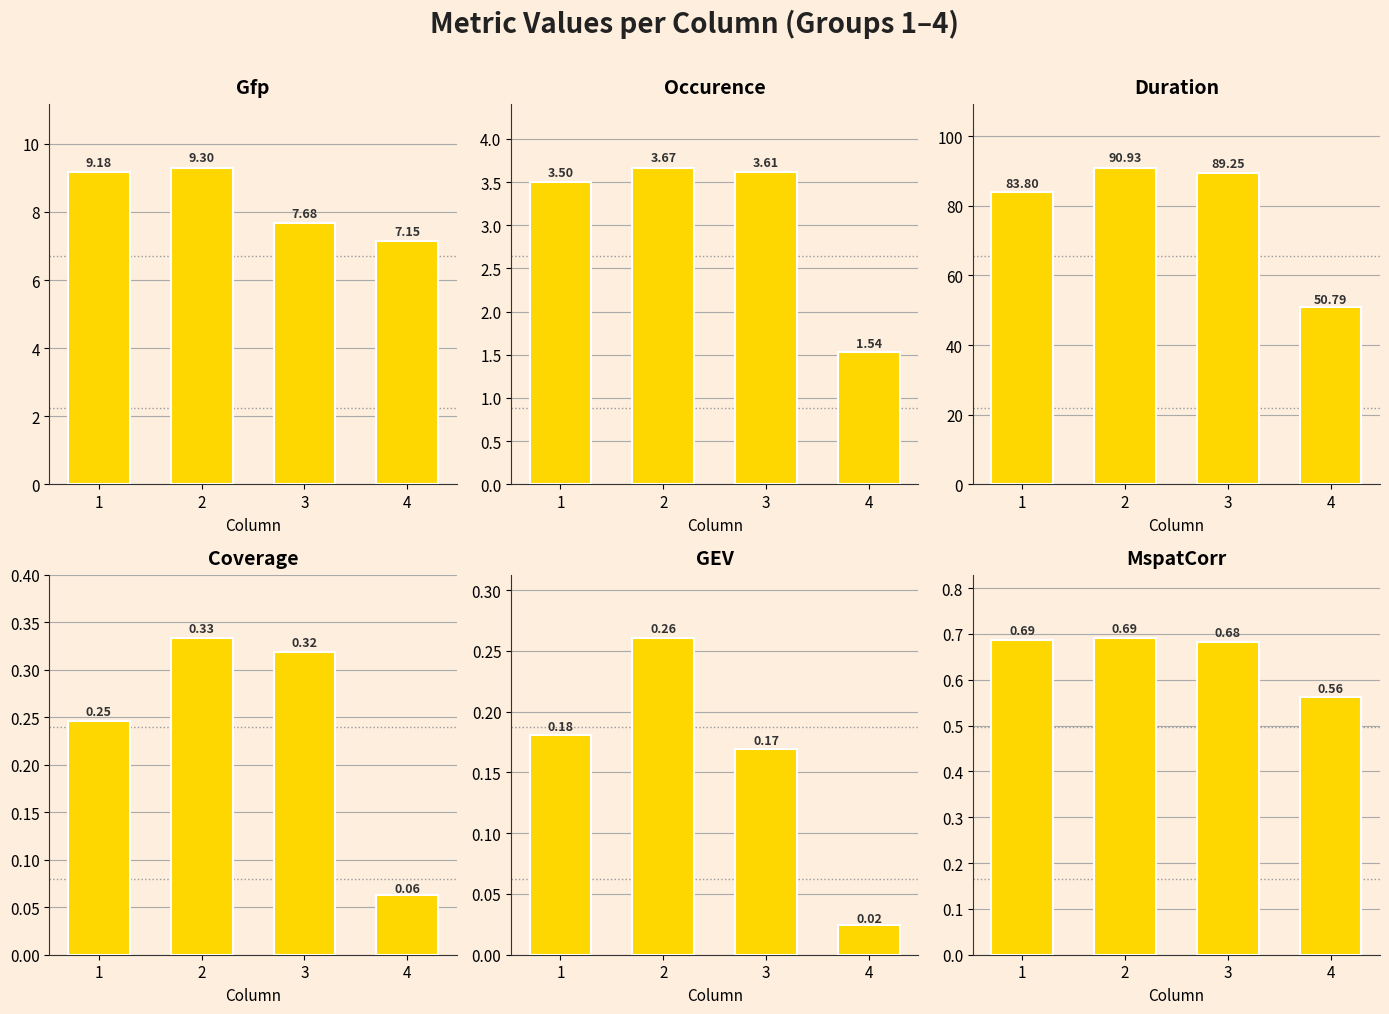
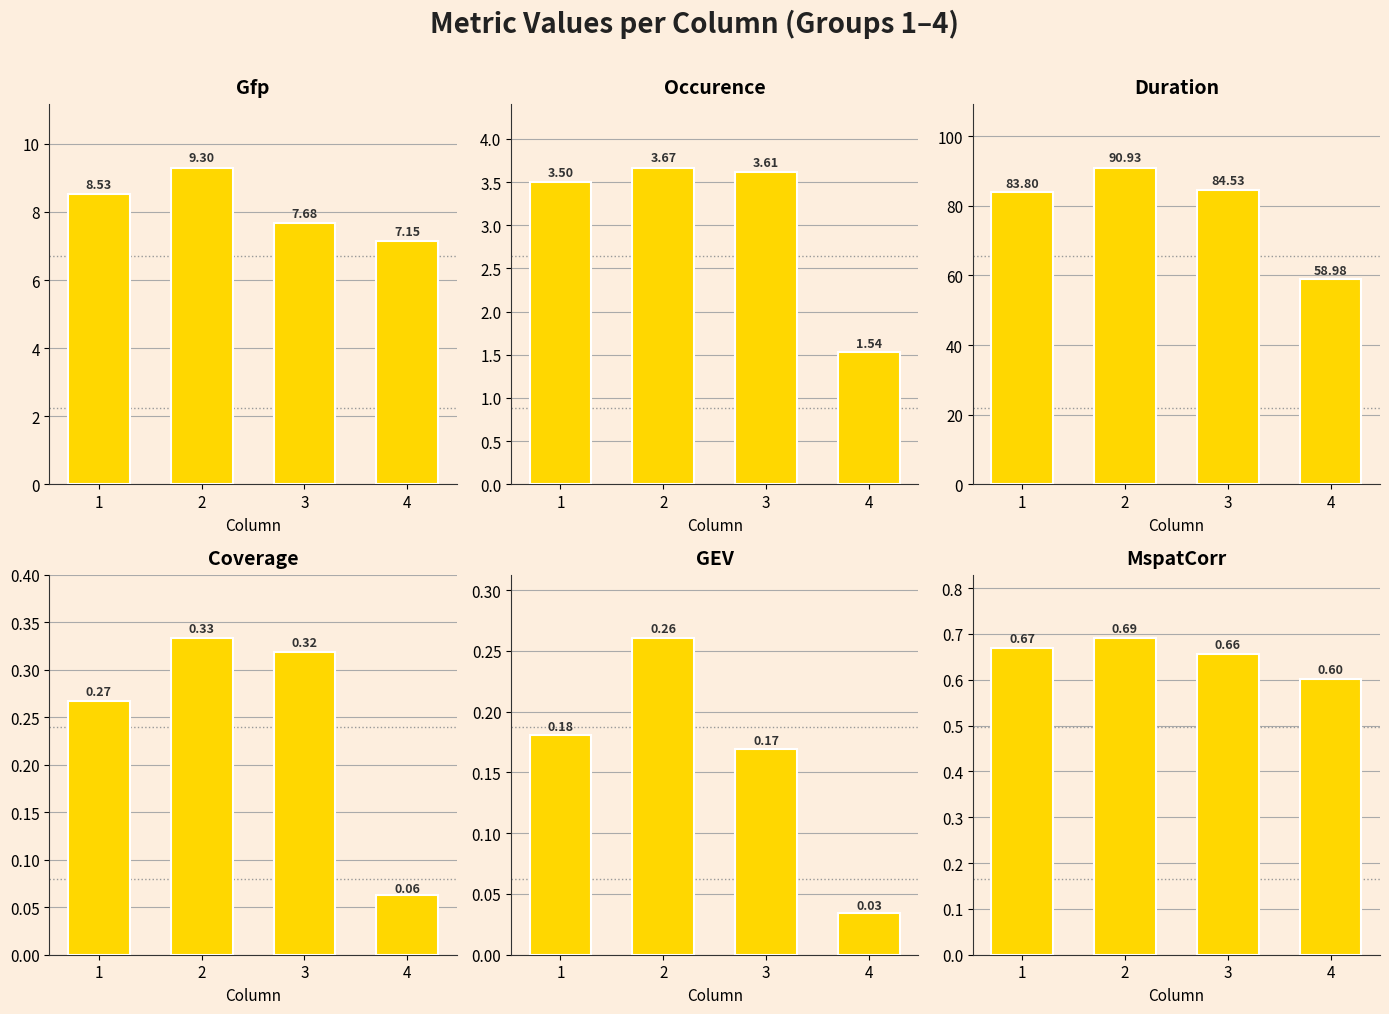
Gfp, 1: 9.18 -> 8.53
Duration, 3: 89.25 -> 84.53
Duration, 4: 50.79 -> 58.98
Coverage, 1: 0.25 -> 0.27
GEV, 4: 0.02 -> 0.03
MspatCorr, 1: 0.69 -> 0.67
MspatCorr, 3: 0.68 -> 0.66
MspatCorr, 4: 0.56 -> 0.60
